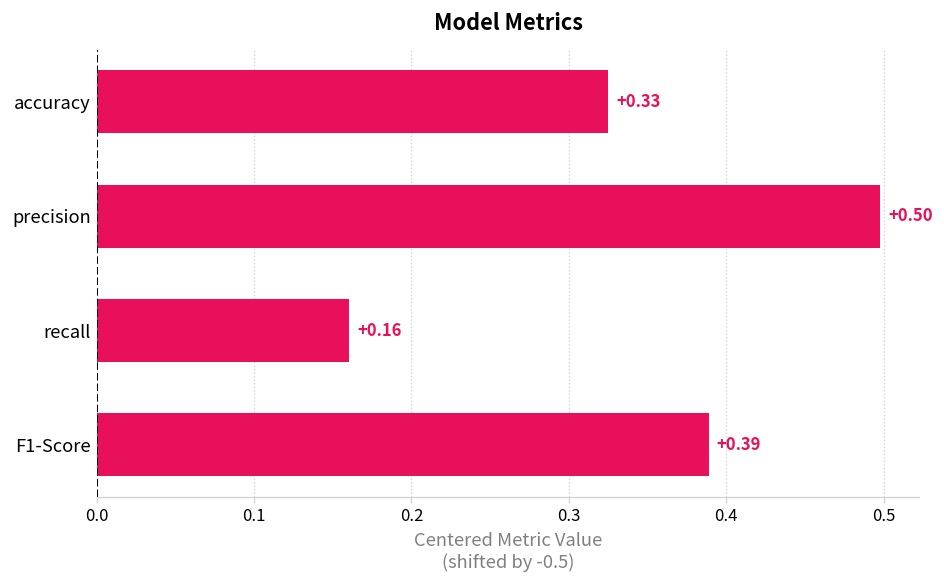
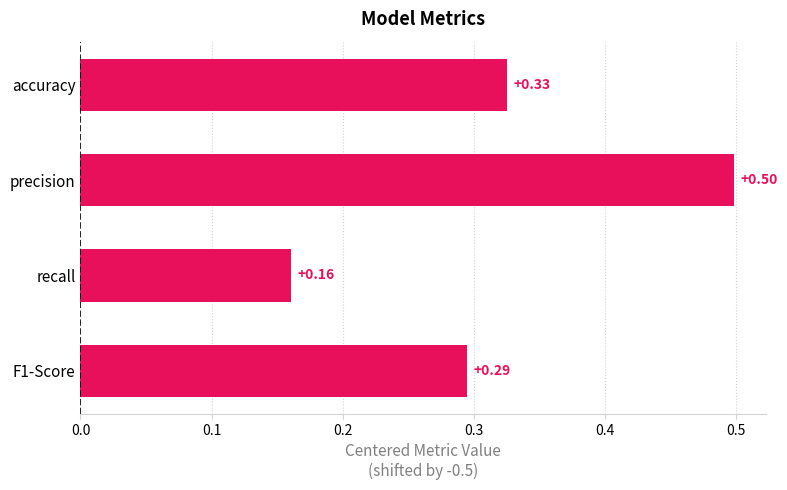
F1-Score: +0.39 -> +0.29
